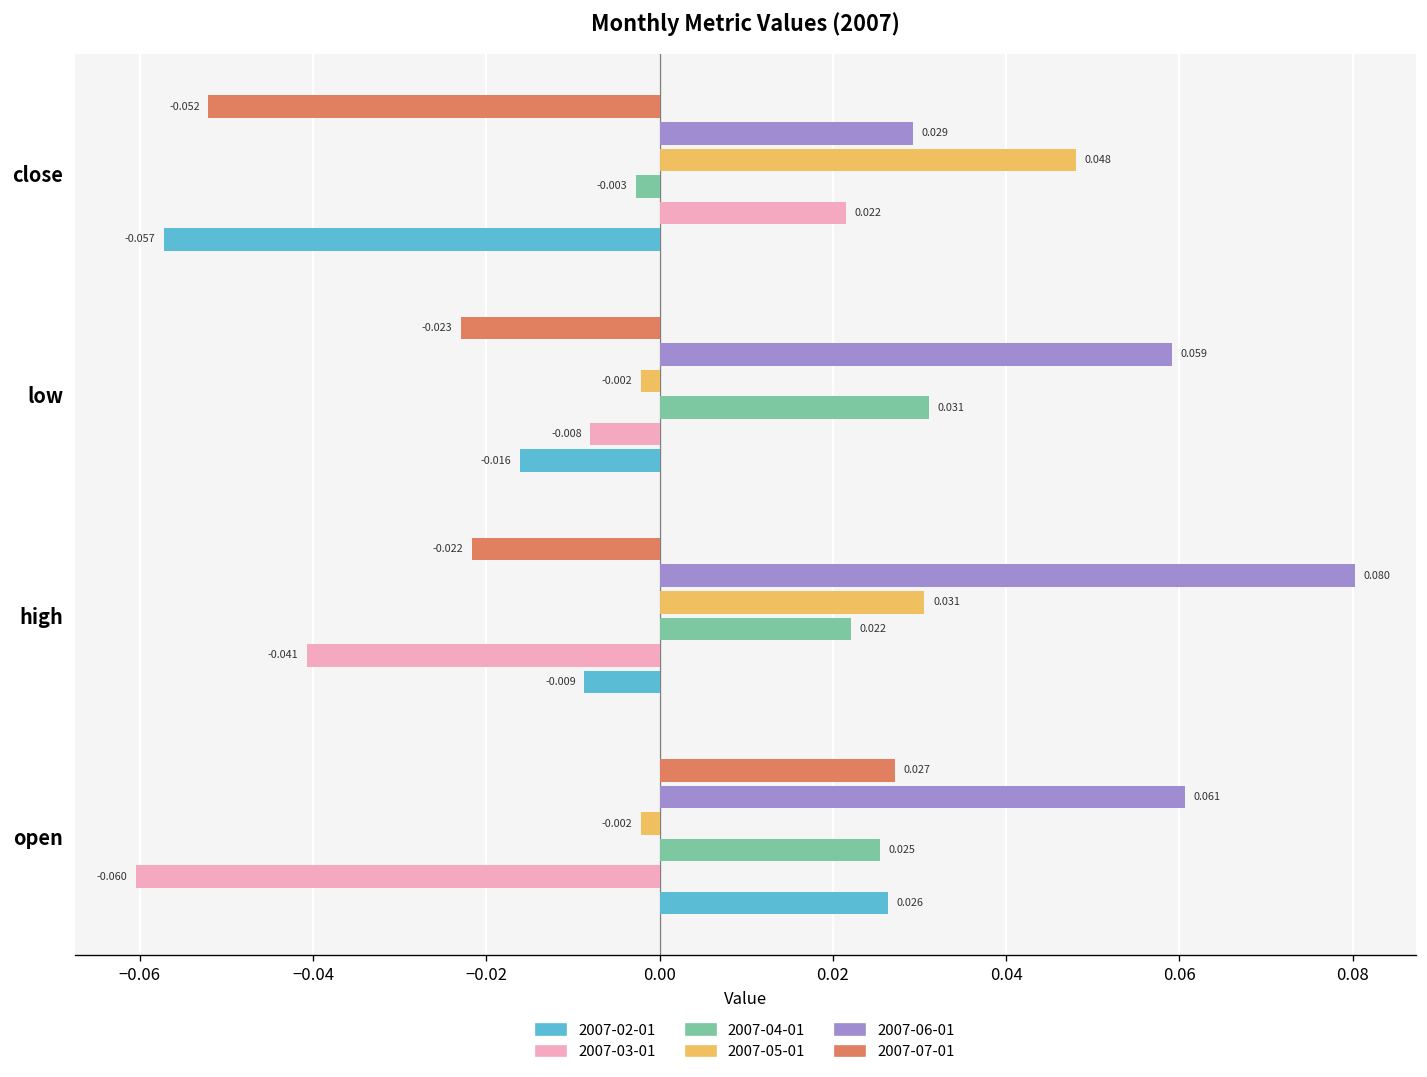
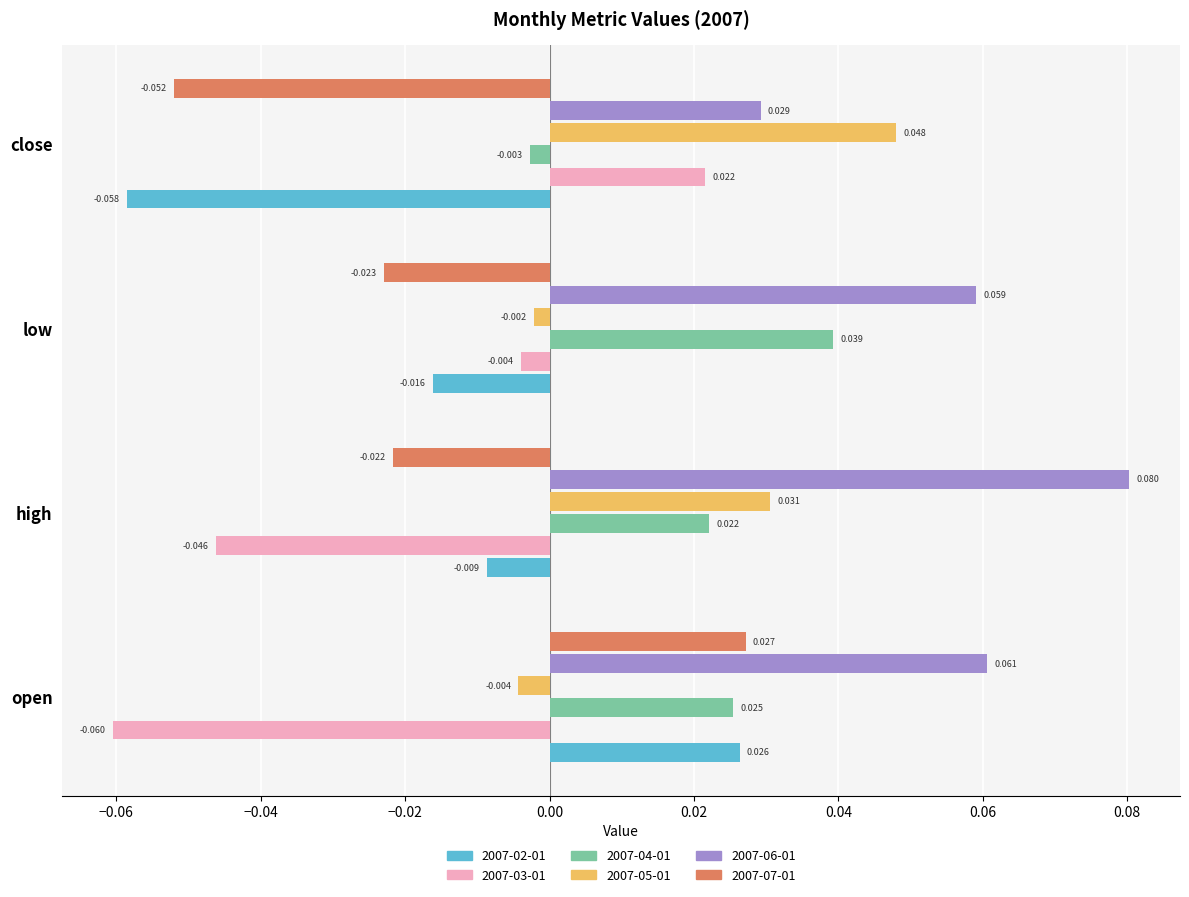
2007-02-01, close: -0.057 -> -0.058
2007-04-01, low: 0.031 -> 0.039
2007-03-01, low: -0.008 -> -0.004
2007-03-01, high: -0.041 -> -0.046
2007-05-01, open: -0.002 -> -0.004
